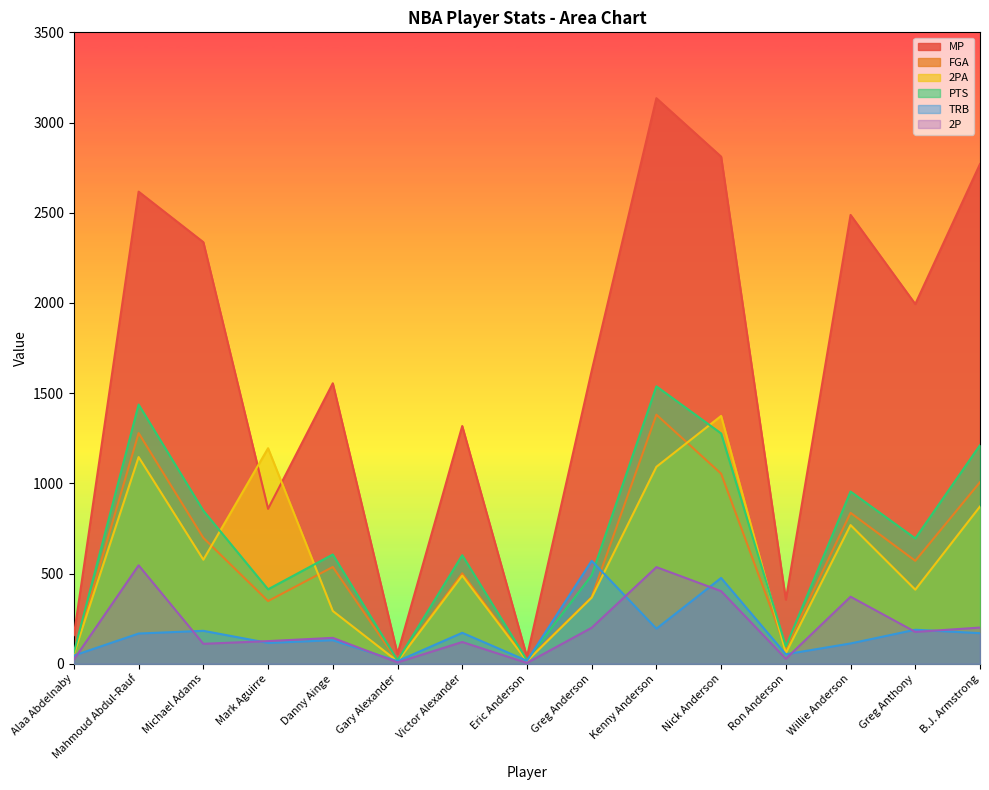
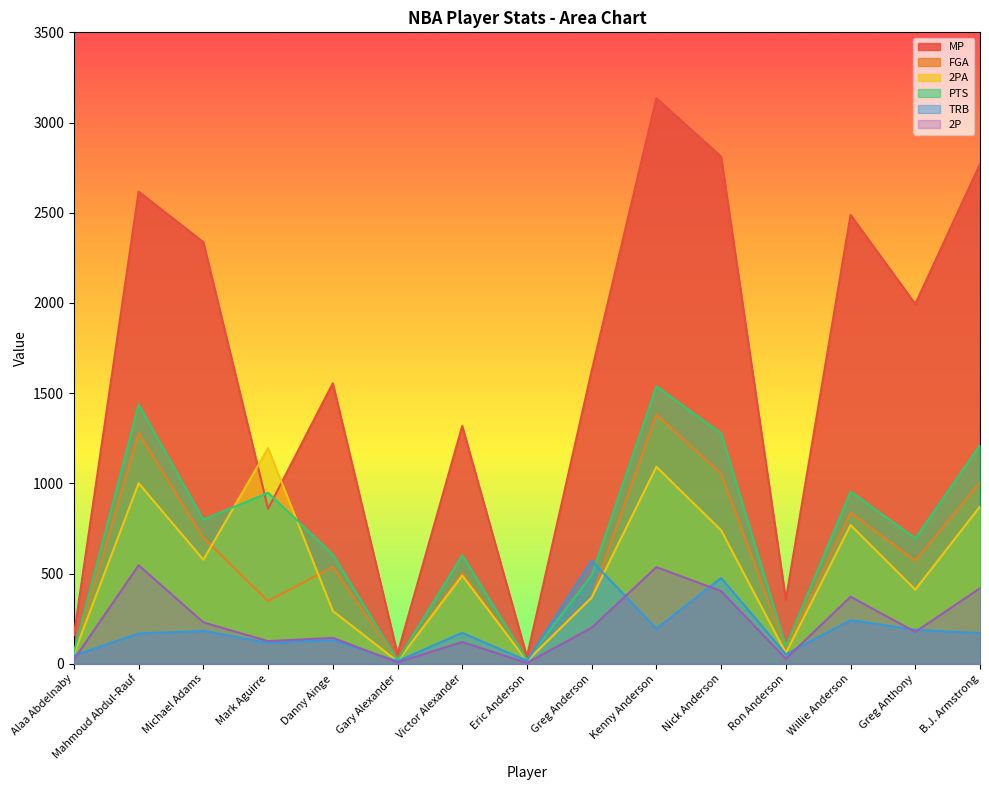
2PA, Mahmoud Abdul-Rauf: 1150 -> 1000
PTS, Michael Adams: 850 -> 800
2P, Michael Adams: 110 -> 230
PTS, Mark Aguirre: 410 -> 950
2PA, Nick Anderson: 1370 -> 740
TRB, Willie Anderson: 110 -> 240
2P, B.J. Armstrong: 200 -> 420
